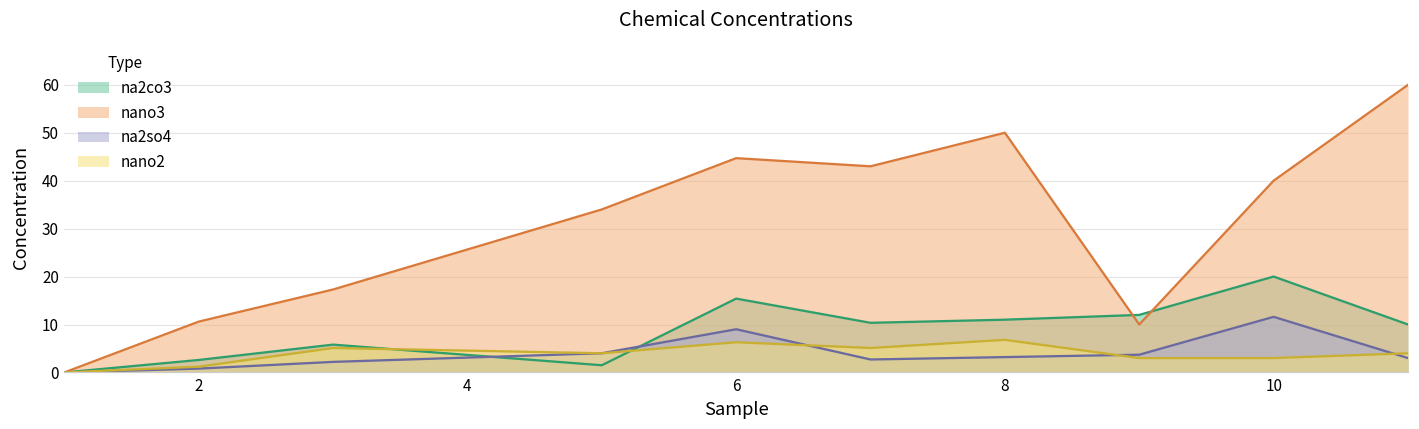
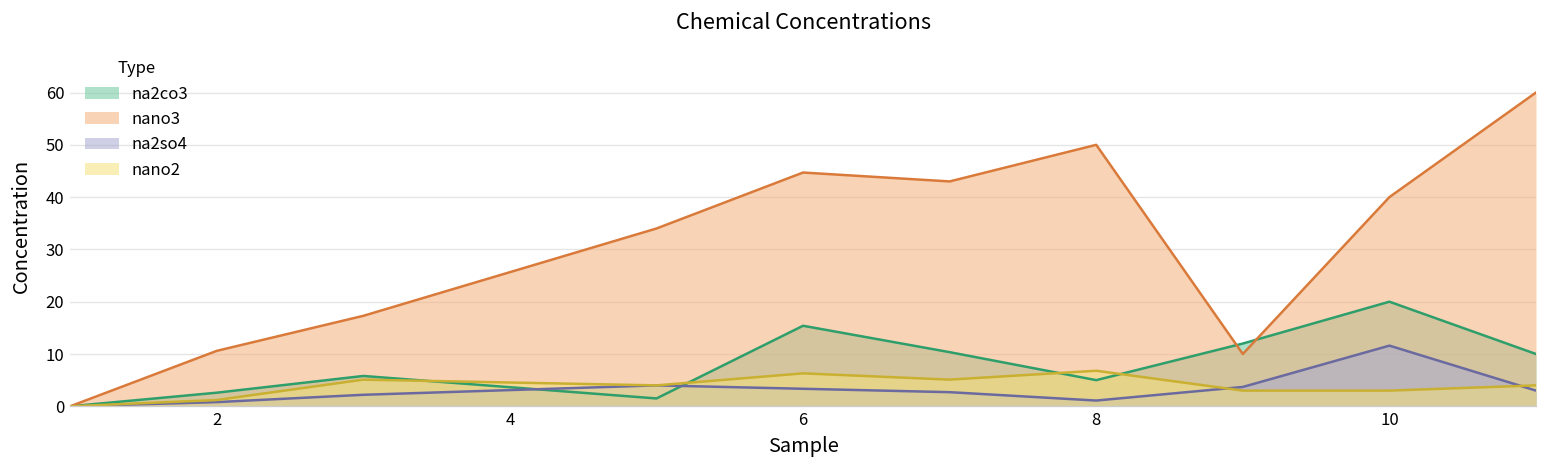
na2so4, 6: 9 -> 3
na2co3, 8: 11 -> 5
na2so4, 8: 3 -> 1
